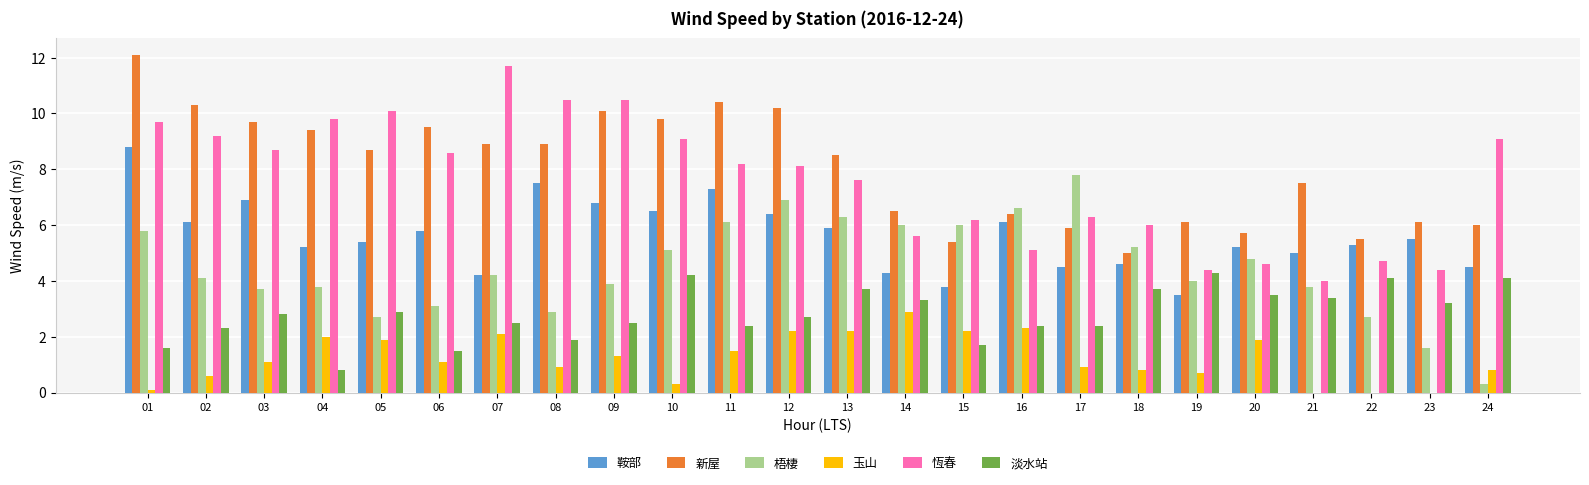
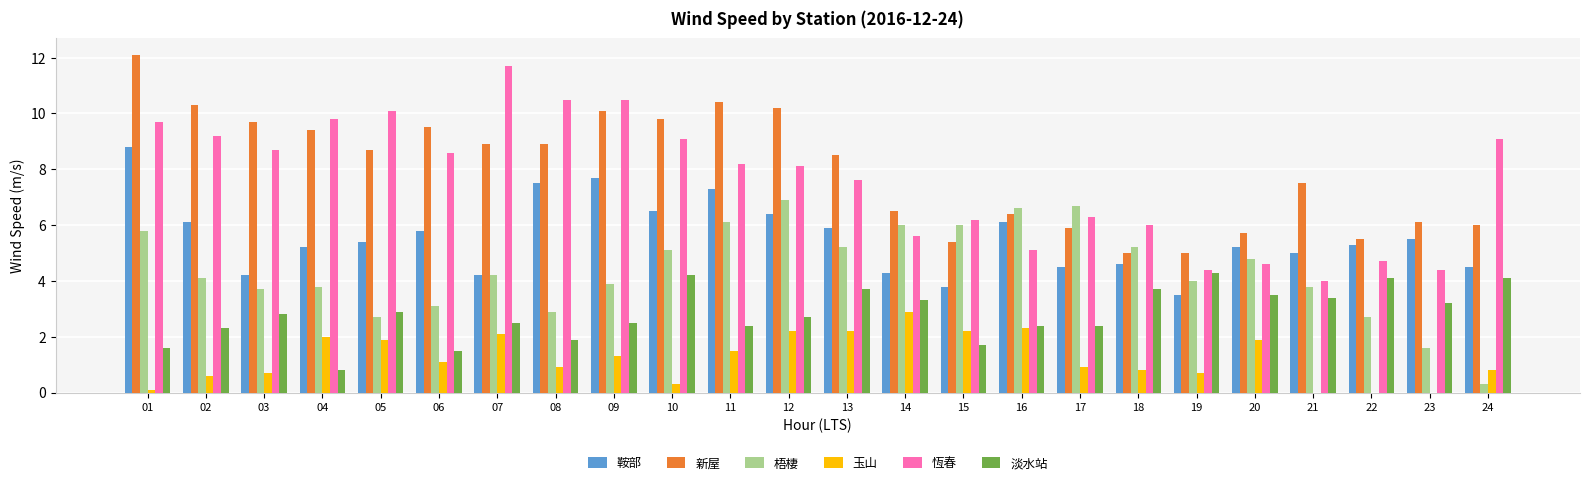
鞍部, 03: 6.9 -> 4.2
玉山, 03: 1.1 -> 0.7
鞍部, 09: 6.8 -> 7.7
梧棲, 13: 6.3 -> 5.2
梧棲, 17: 7.8 -> 6.7
新屋, 19: 6.1 -> 5.0
